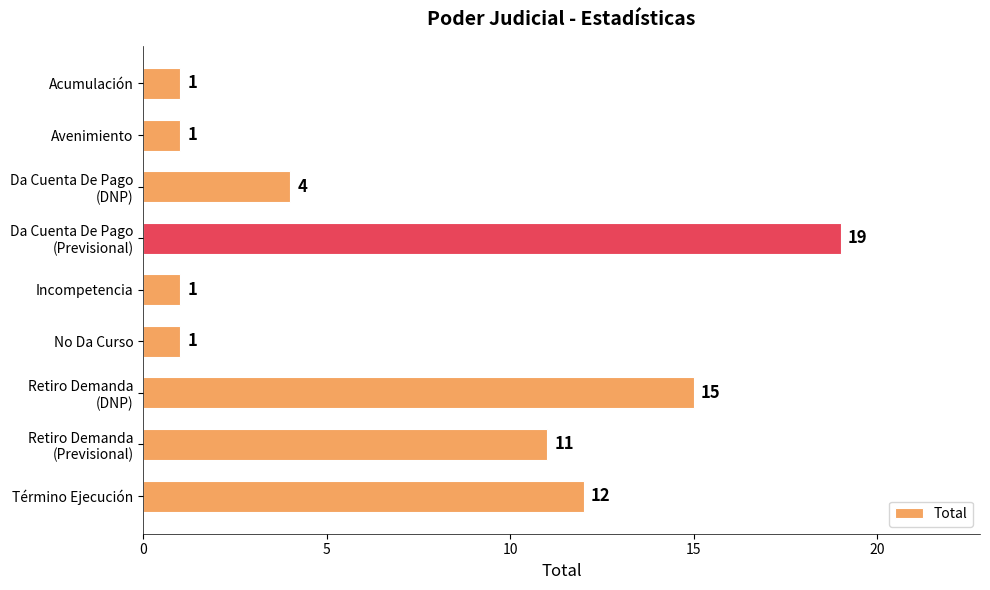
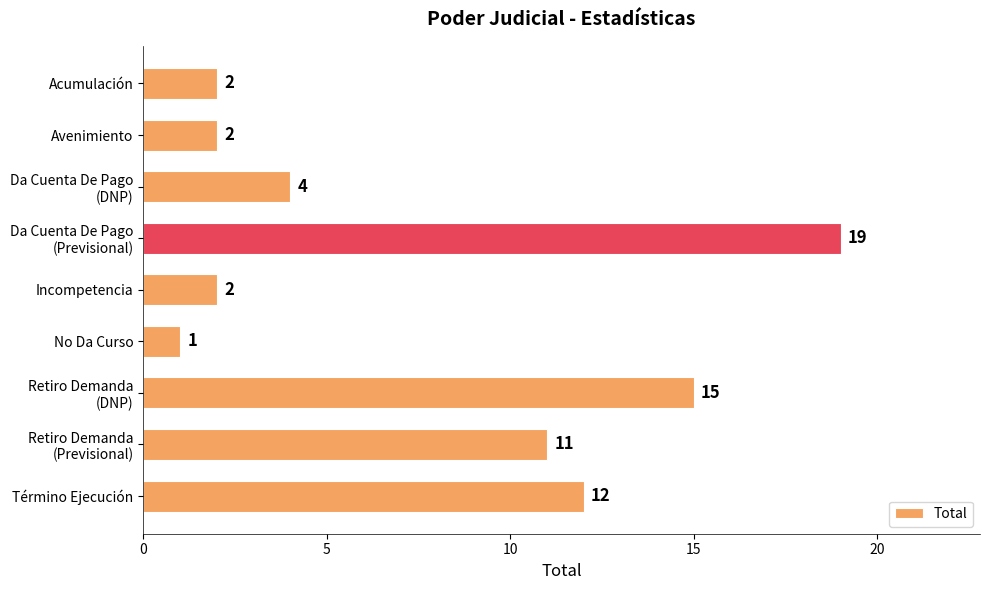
Acumulación: 1 -> 2
Avenimiento: 1 -> 2
Incompetencia: 1 -> 2
